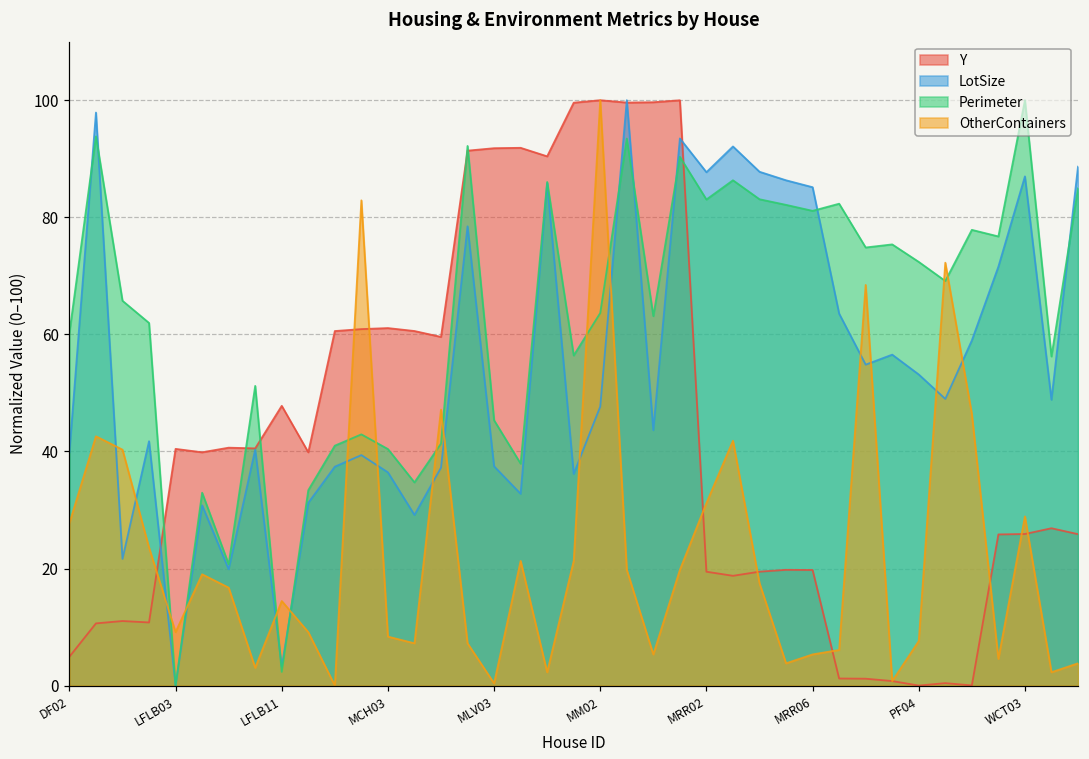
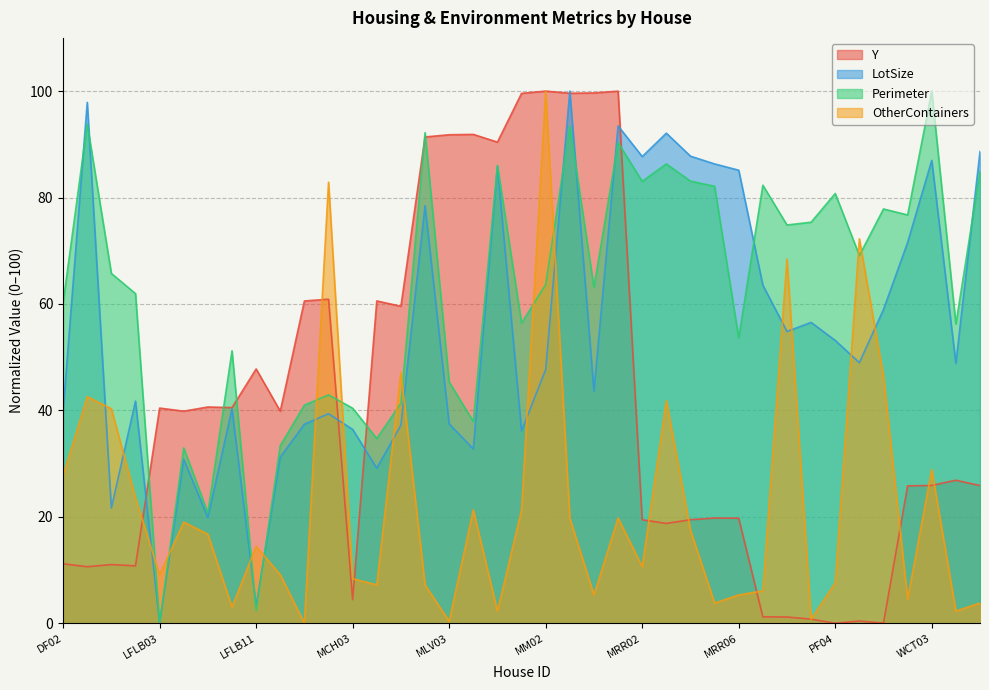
Y, DF02: 5 -> 11
Y, MCH03: 61 -> 4
OtherContainers, MRR02: 31 -> 11
Perimeter, MRR06: 81 -> 54
Perimeter, PF04: 72 -> 81
